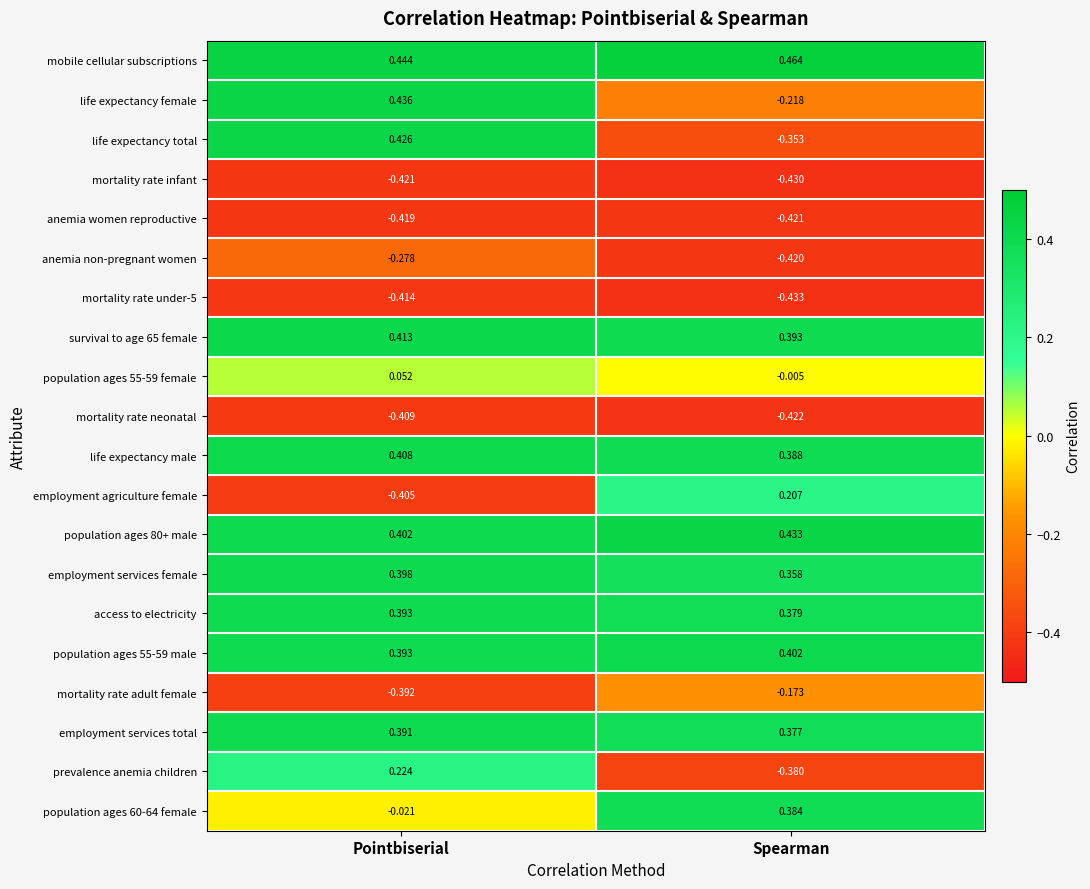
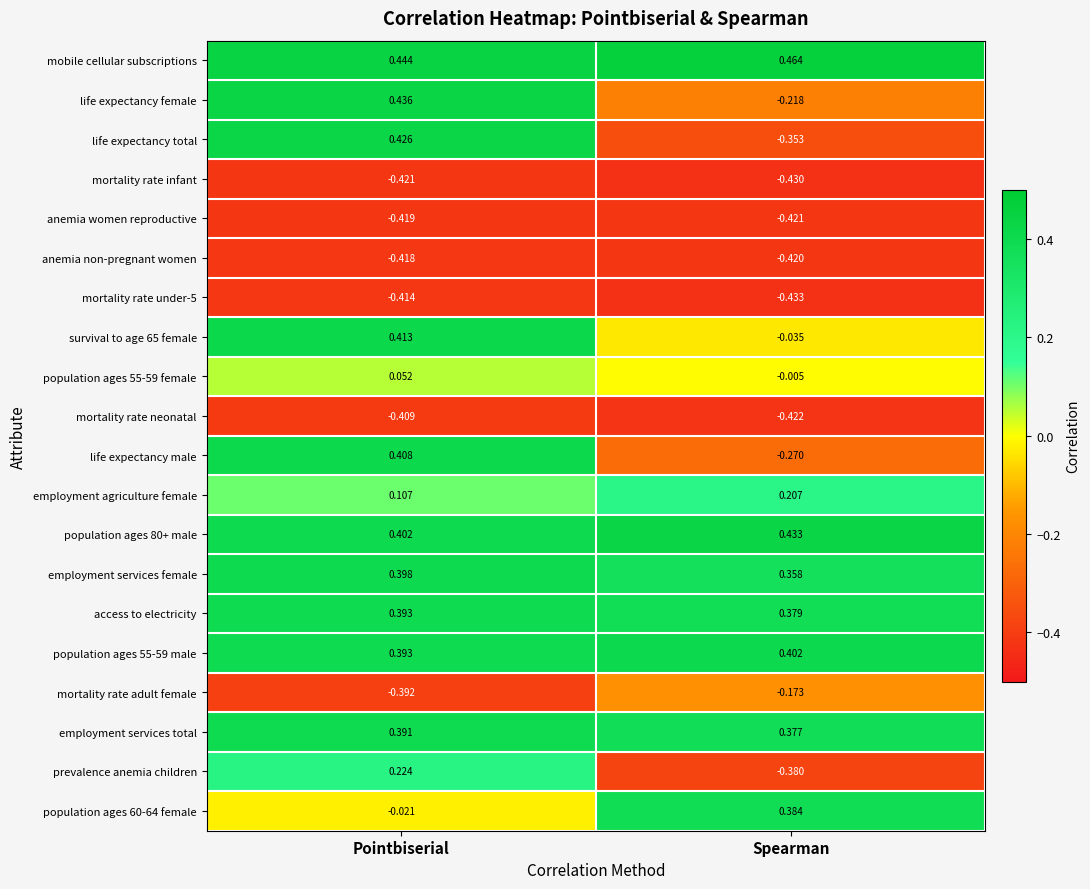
anemia non-pregnant women, Pointbiserial: -0.278 -> -0.418
survival to age 65 female, Spearman: 0.393 -> -0.035
life expectancy male, Spearman: 0.388 -> -0.270
employment agriculture female, Pointbiserial: -0.405 -> 0.107
